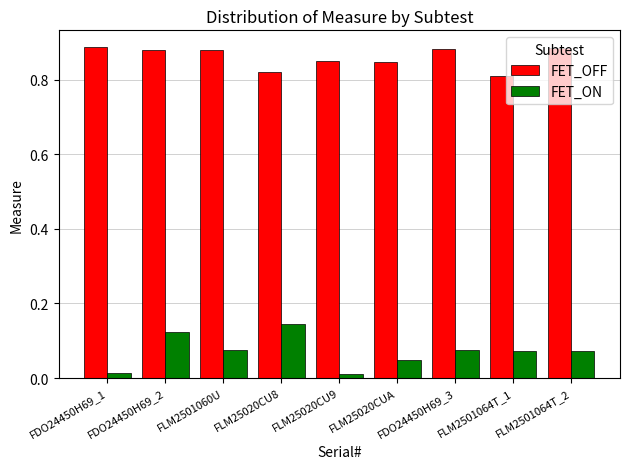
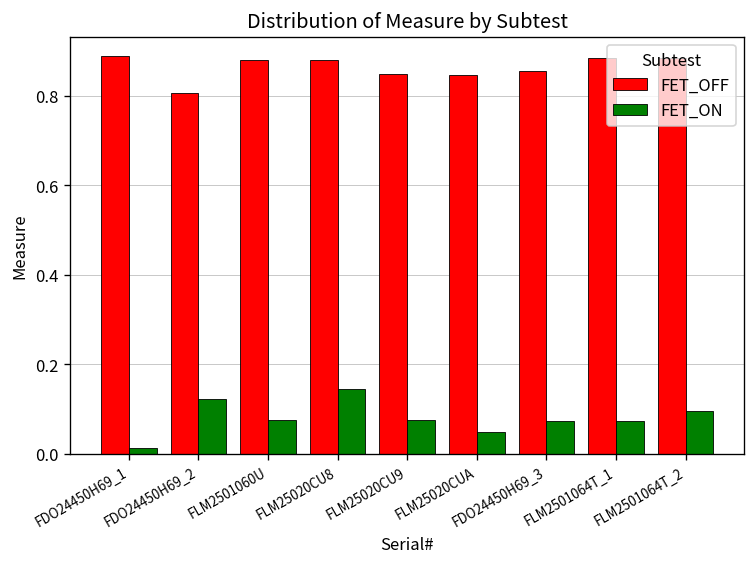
FET_OFF, FDO24450H69_2: 0.88 -> 0.81
FET_OFF, FLM25020CU8: 0.82 -> 0.88
FET_ON, FLM25020CU9: 0.01 -> 0.08
FET_OFF, FDO24450H69_3: 0.88 -> 0.86
FET_OFF, FLM2501064T_1: 0.81 -> 0.88
FET_ON, FLM2501064T_2: 0.07 -> 0.10
